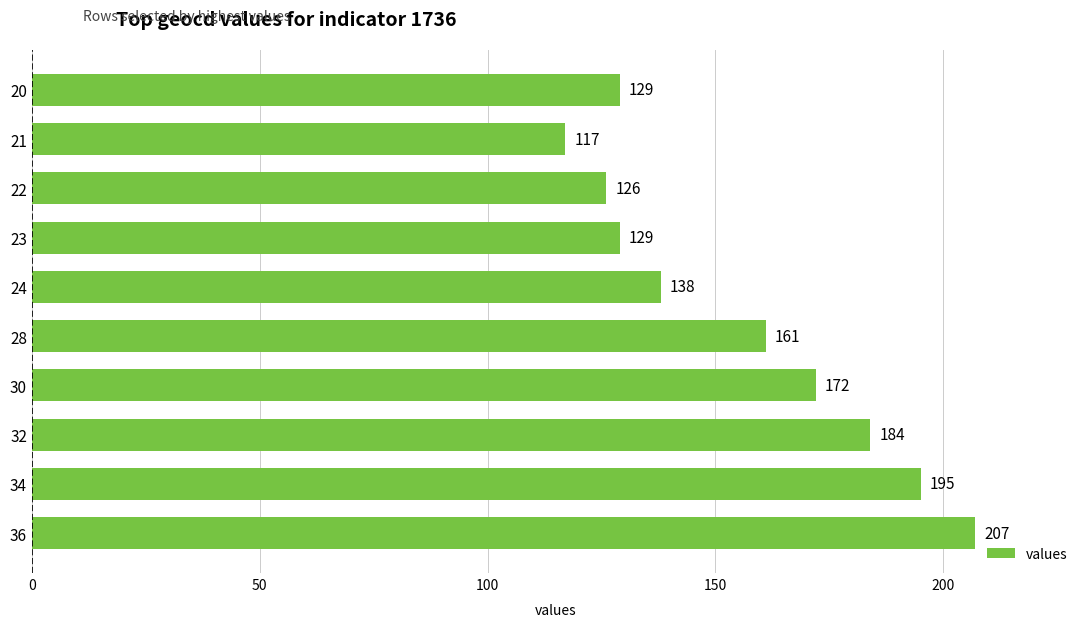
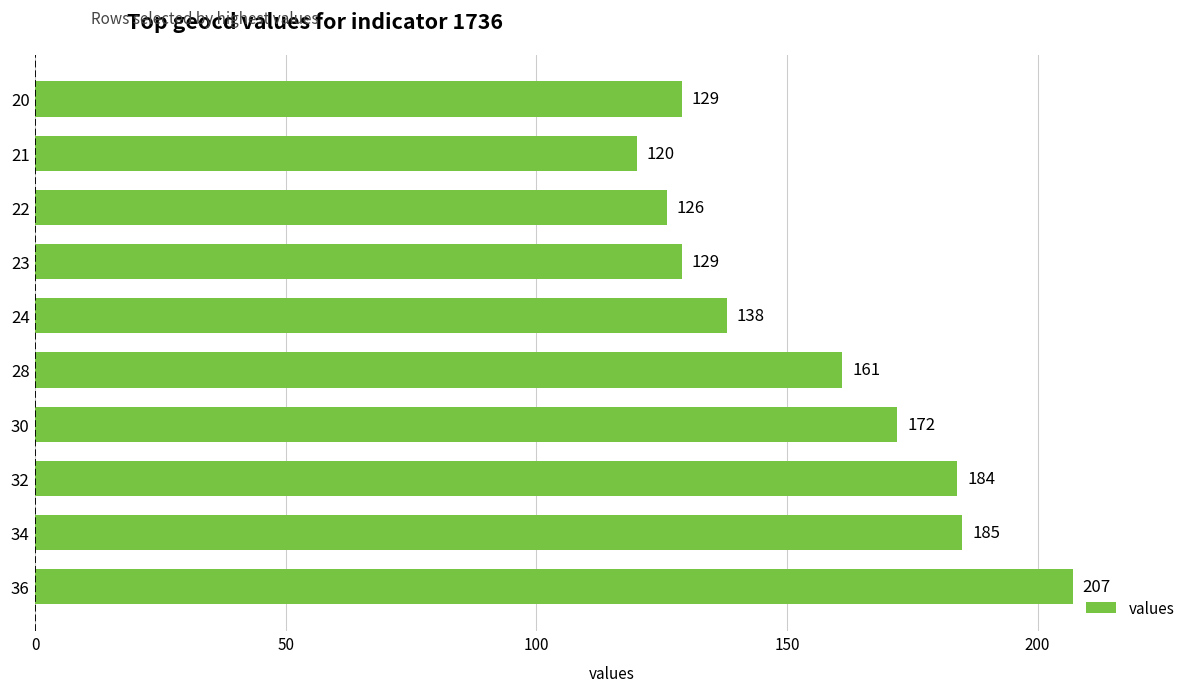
21: 117 -> 120
34: 195 -> 185
